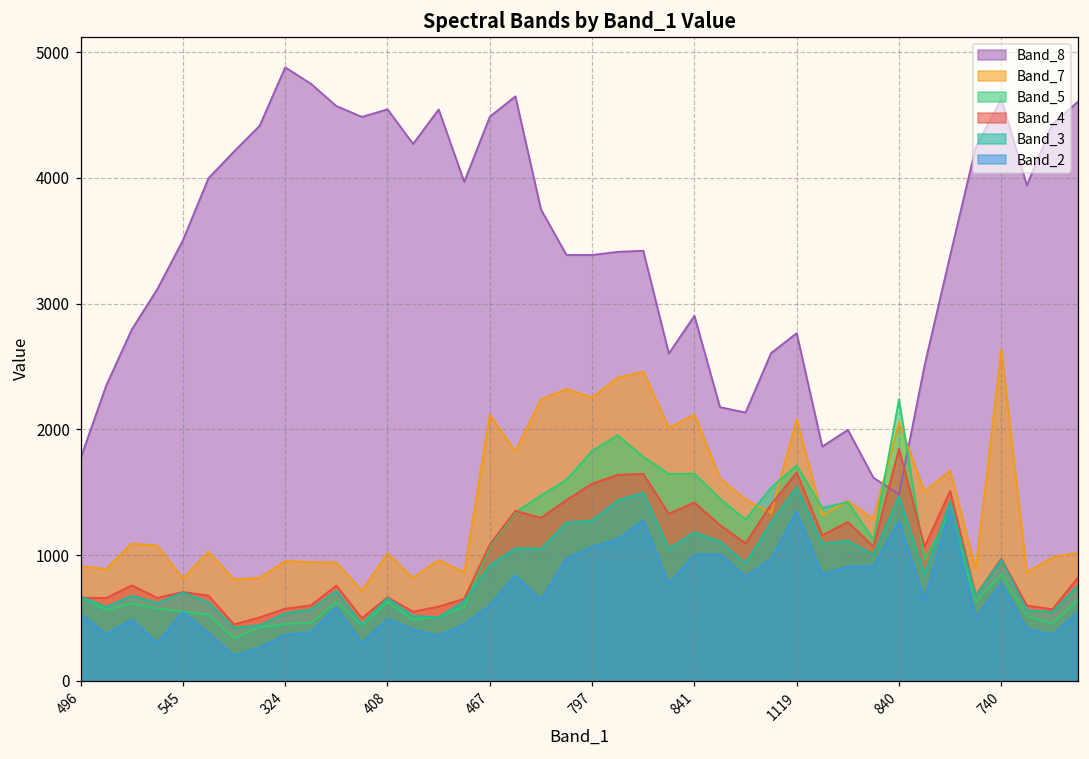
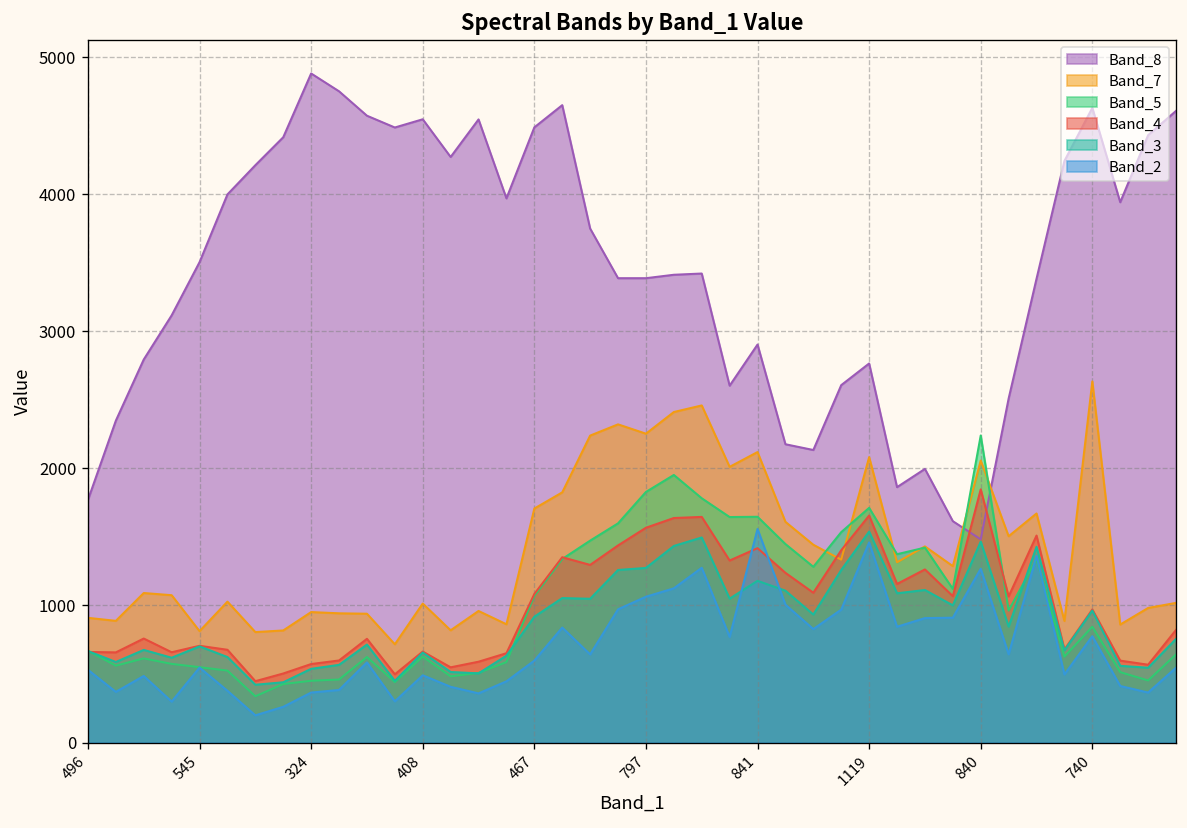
Band_7, 467: 2120 -> 1710
Band_2, 841: 1000 -> 1560
Band_2, 1119: 1350 -> 1460
